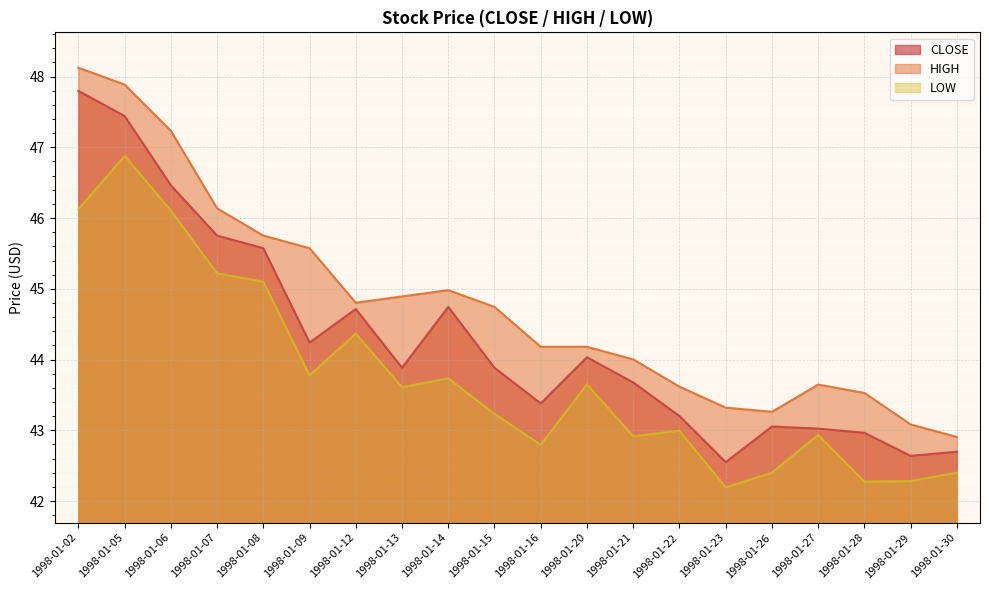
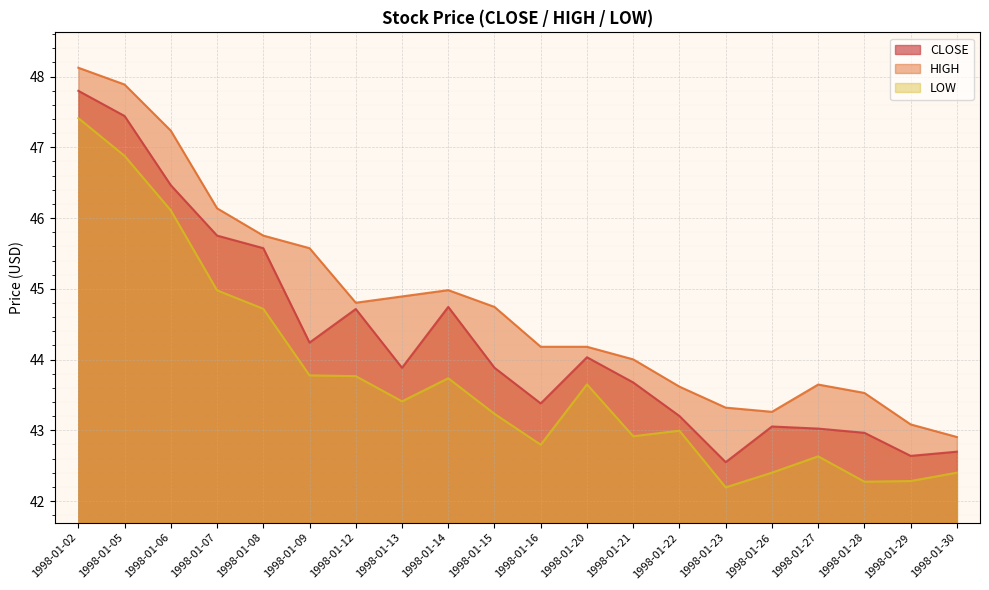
LOW, 1998-01-02: 46.1 -> 47.4
LOW, 1998-01-07: 45.2 -> 45.0
LOW, 1998-01-08: 45.1 -> 44.7
LOW, 1998-01-12: 44.4 -> 43.8
LOW, 1998-01-13: 43.6 -> 43.4
LOW, 1998-01-27: 42.9 -> 42.6
